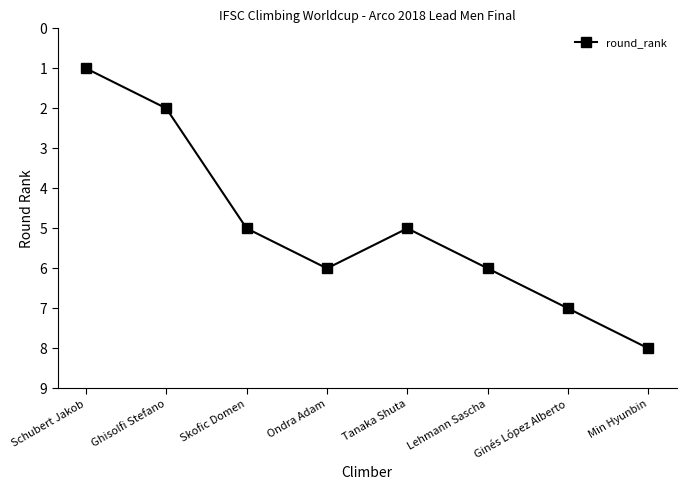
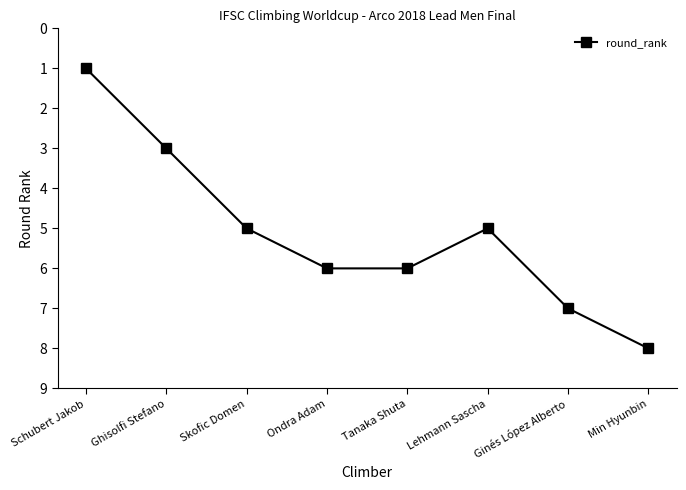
Ghisolfi Stefano: 2 -> 3
Tanaka Shuta: 5 -> 6
Lehmann Sascha: 6 -> 5
